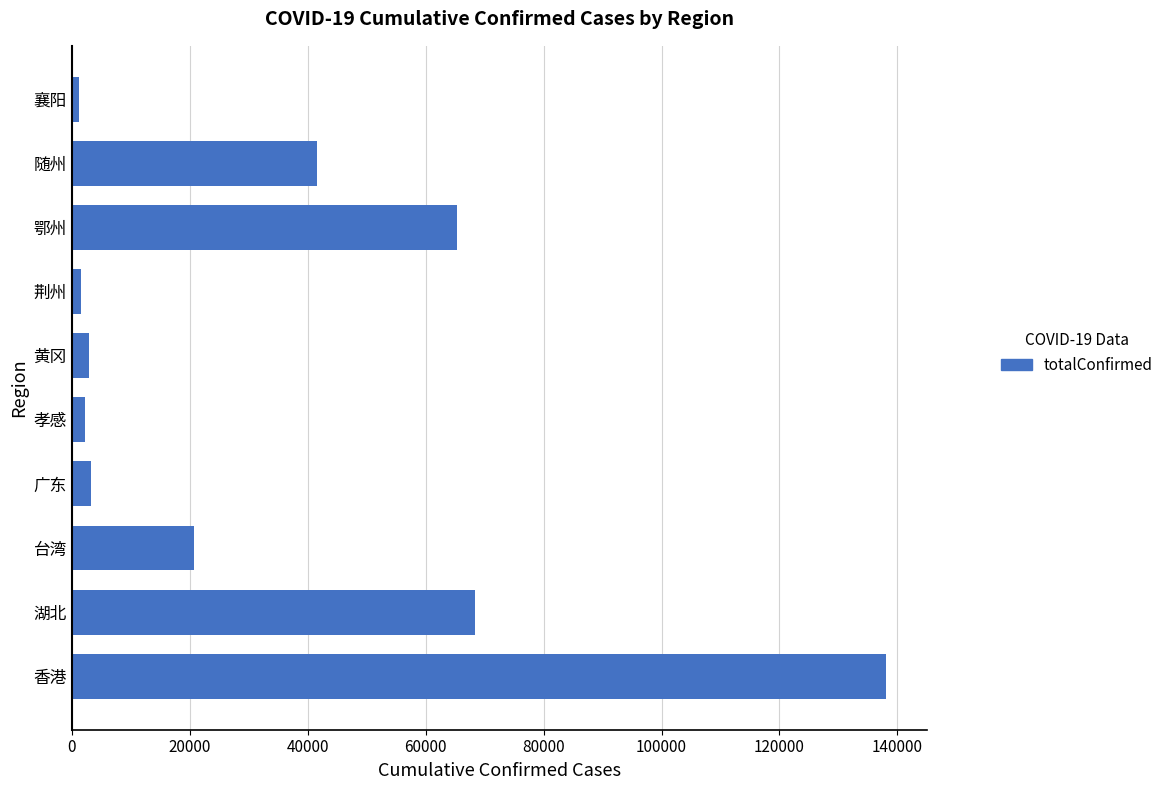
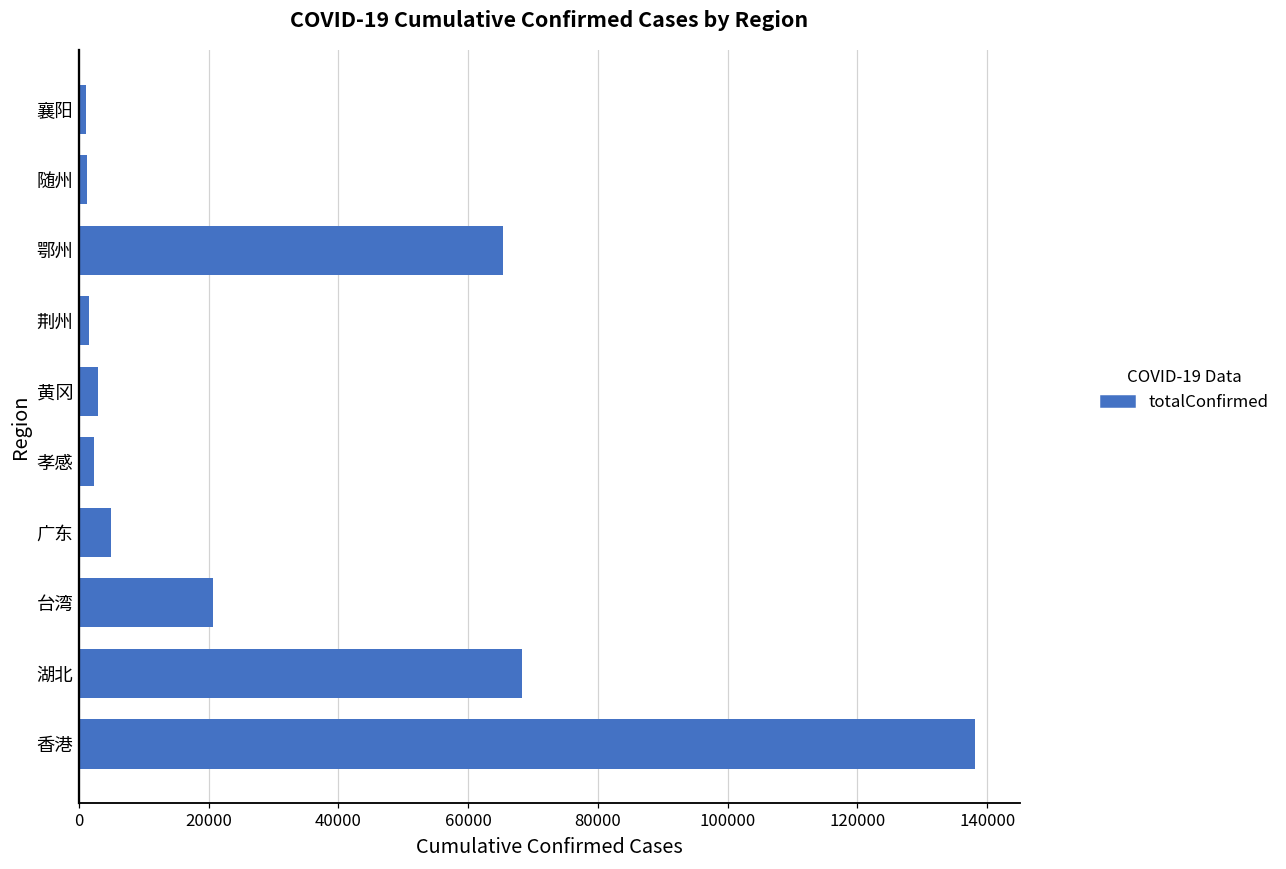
随州: 42000 -> 1000
广东: 3000 -> 5000
